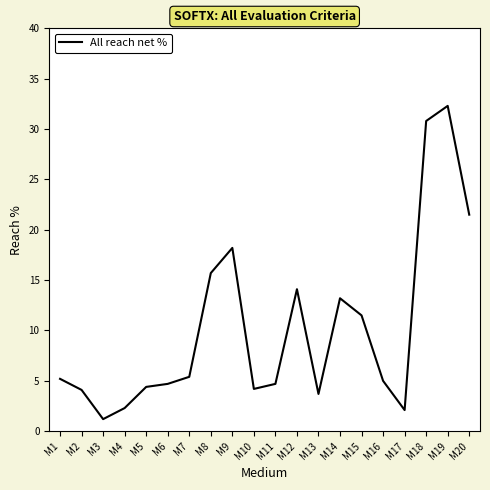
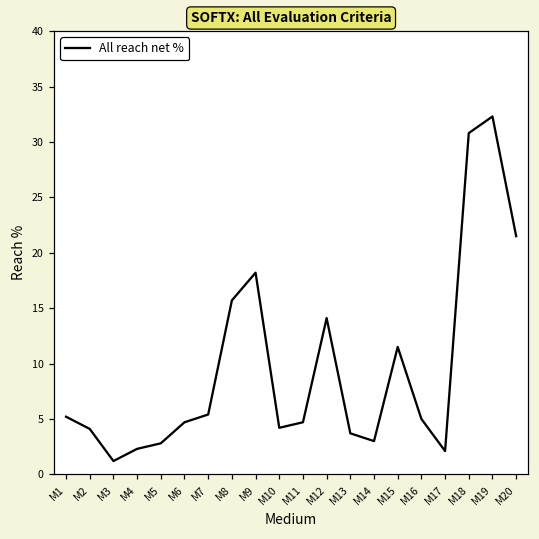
M5: 4.4 -> 2.8
M14: 13.2 -> 3.0
